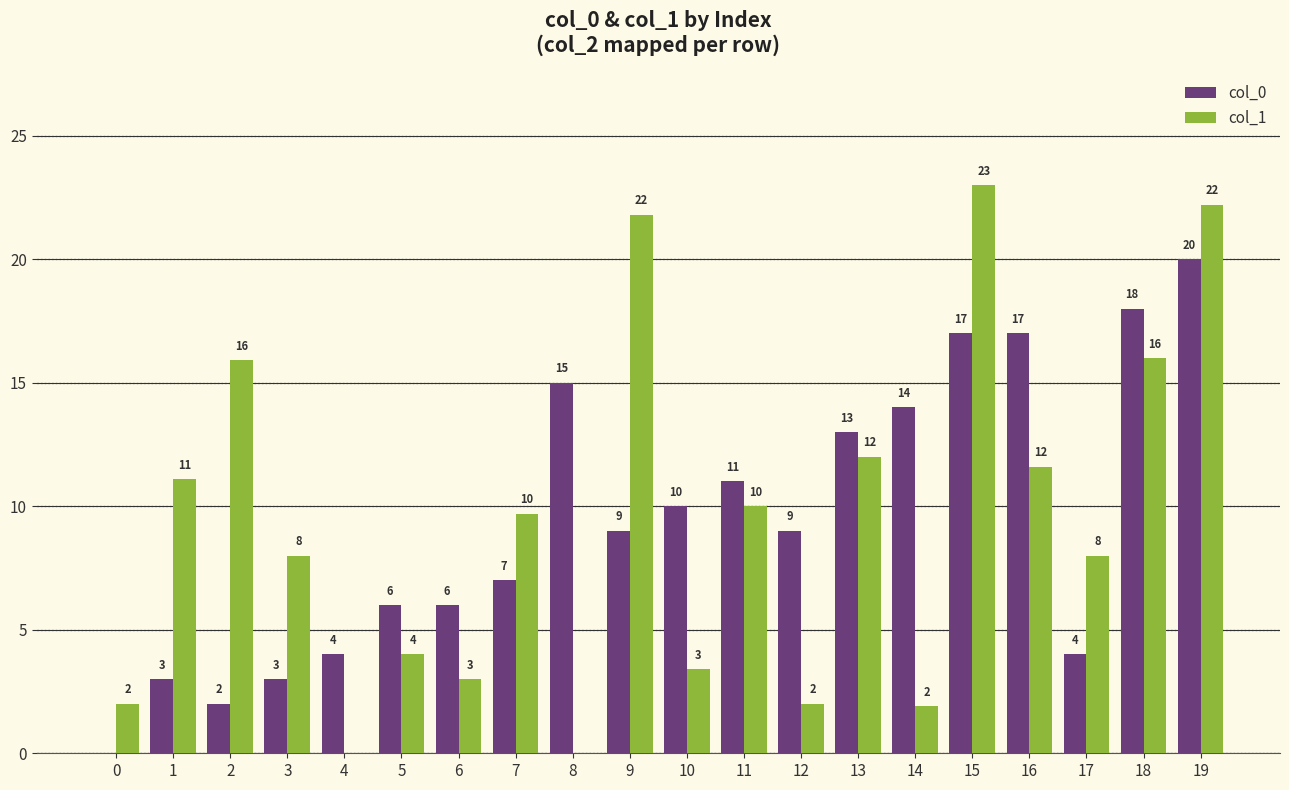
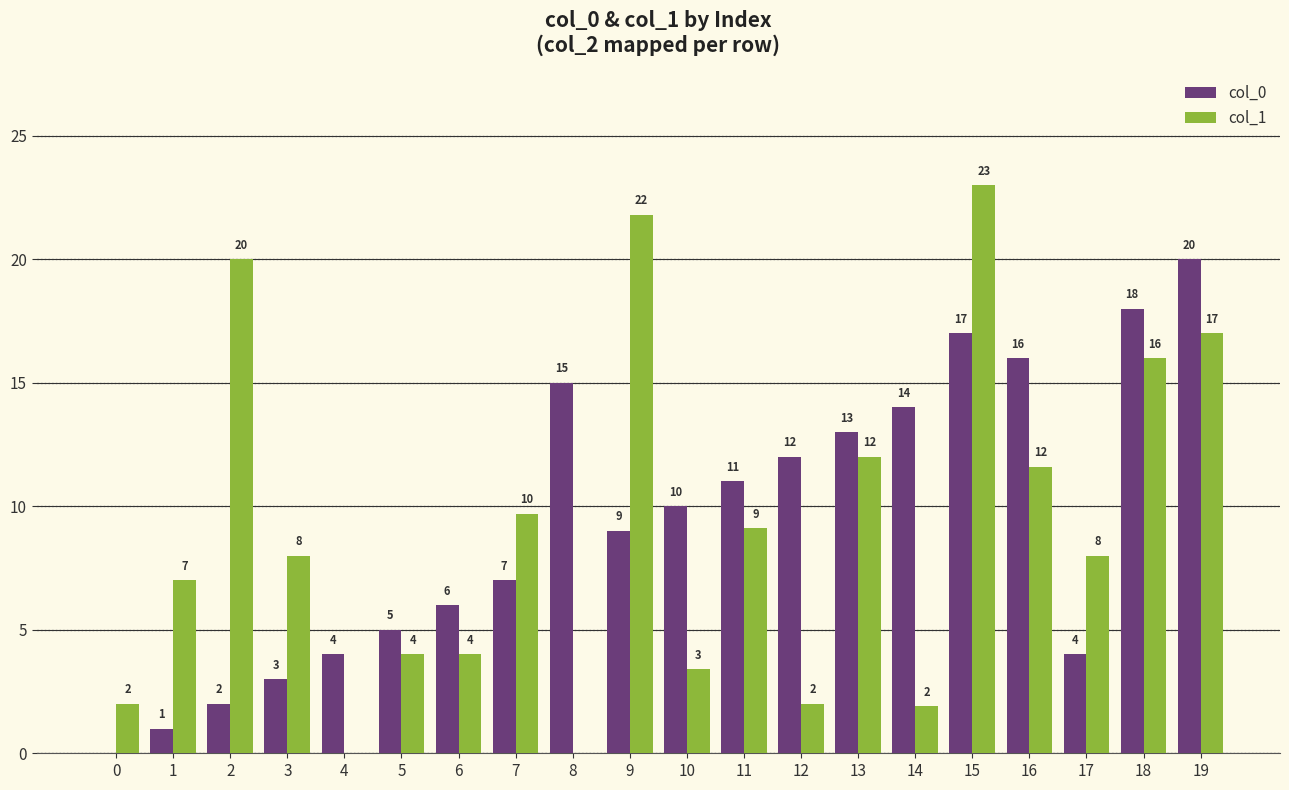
col_0, 1: 3 -> 1
col_1, 1: 11 -> 7
col_1, 2: 16 -> 20
col_0, 5: 6 -> 5
col_1, 6: 3 -> 4
col_1, 11: 10 -> 9
col_0, 12: 9 -> 12
col_0, 16: 17 -> 16
col_1, 19: 22 -> 17
